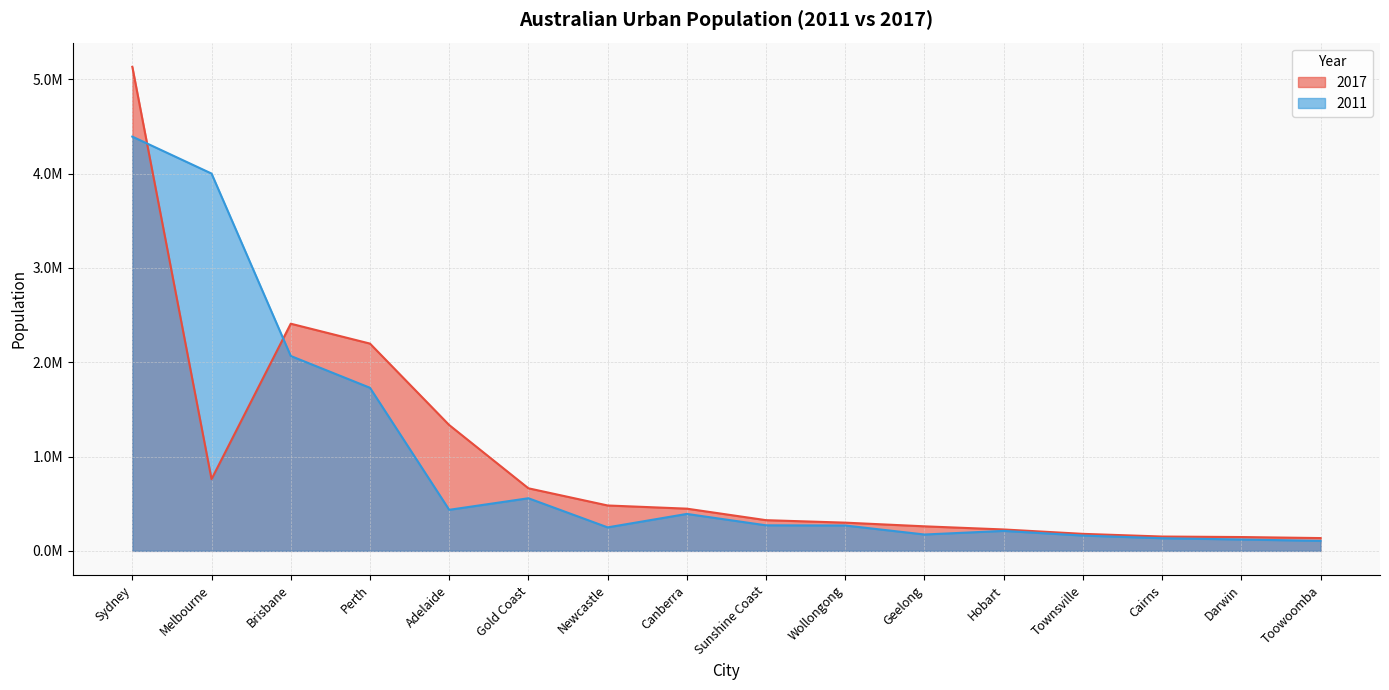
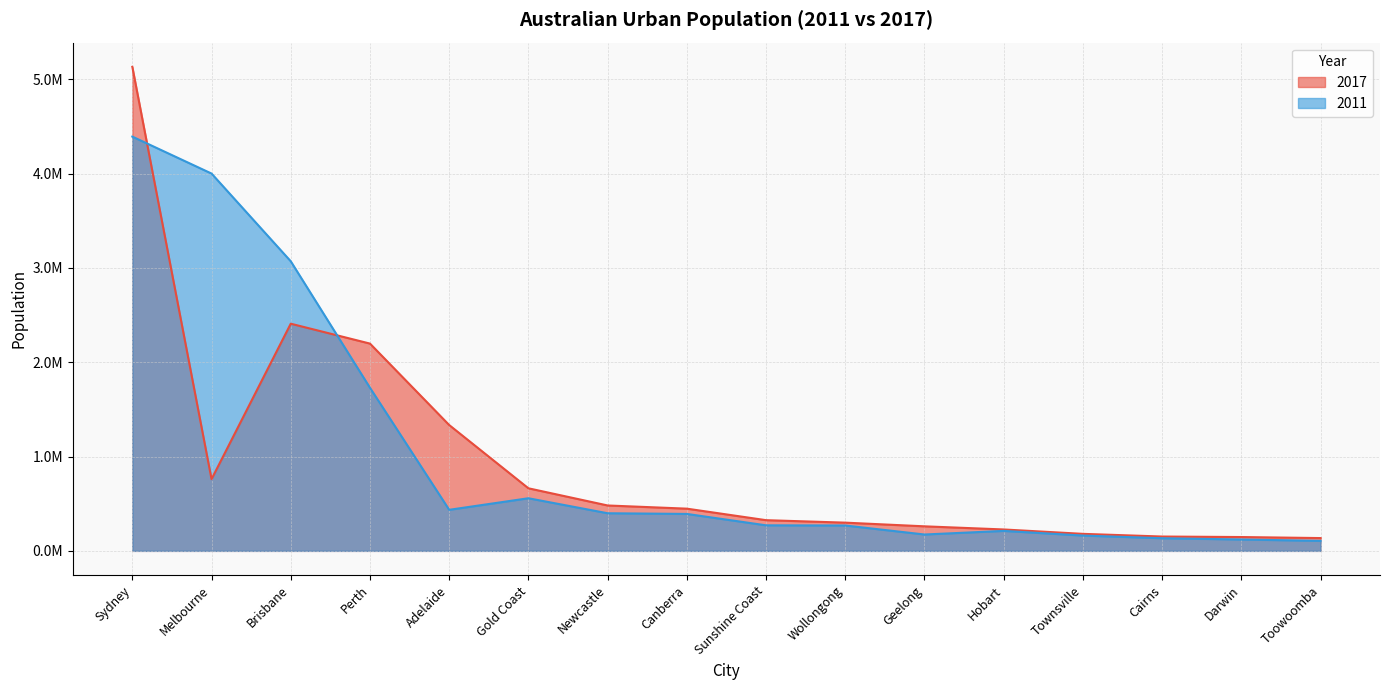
2011, Brisbane: 2100000 -> 3100000
2011, Newcastle: 200000 -> 400000
